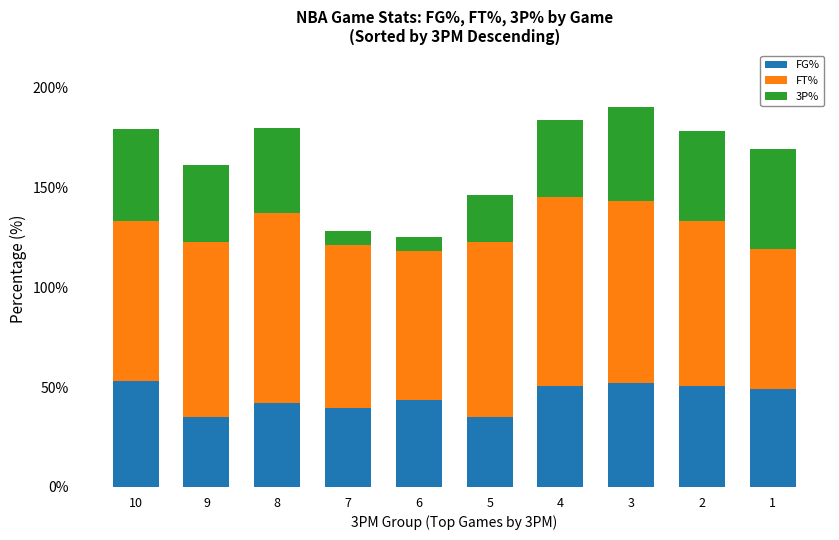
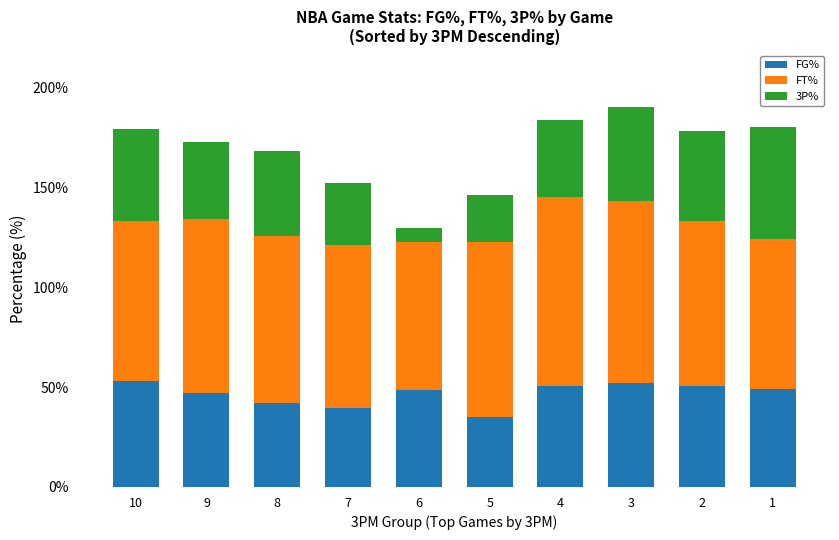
FG%, 9: 35% -> 47%
FT%, 8: 95% -> 83%
3P%, 7: 7% -> 31%
FG%, 6: 44% -> 49%
FT%, 1: 70% -> 75%
3P%, 1: 50% -> 56%
